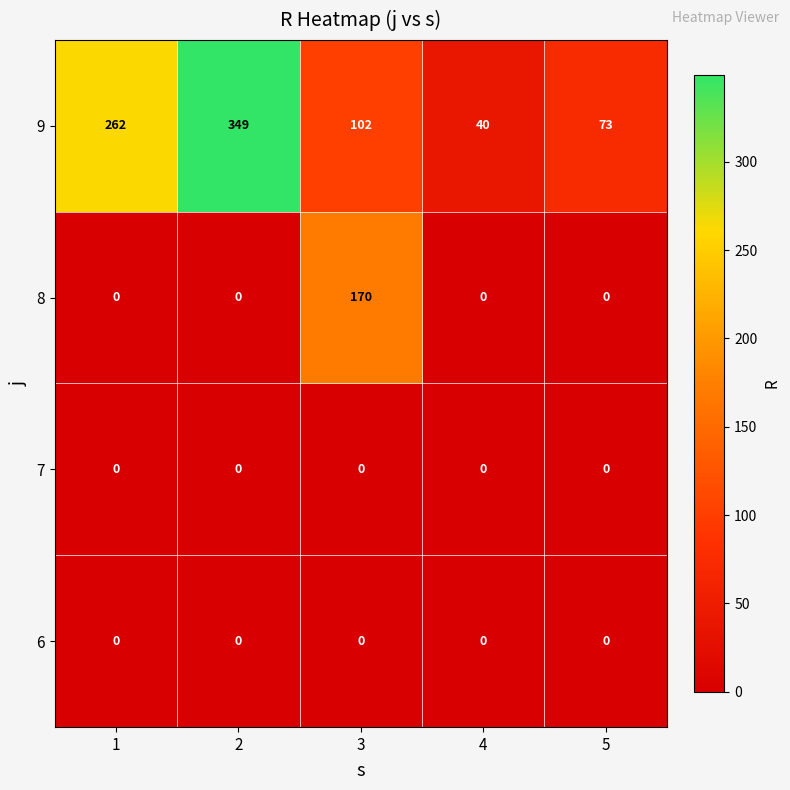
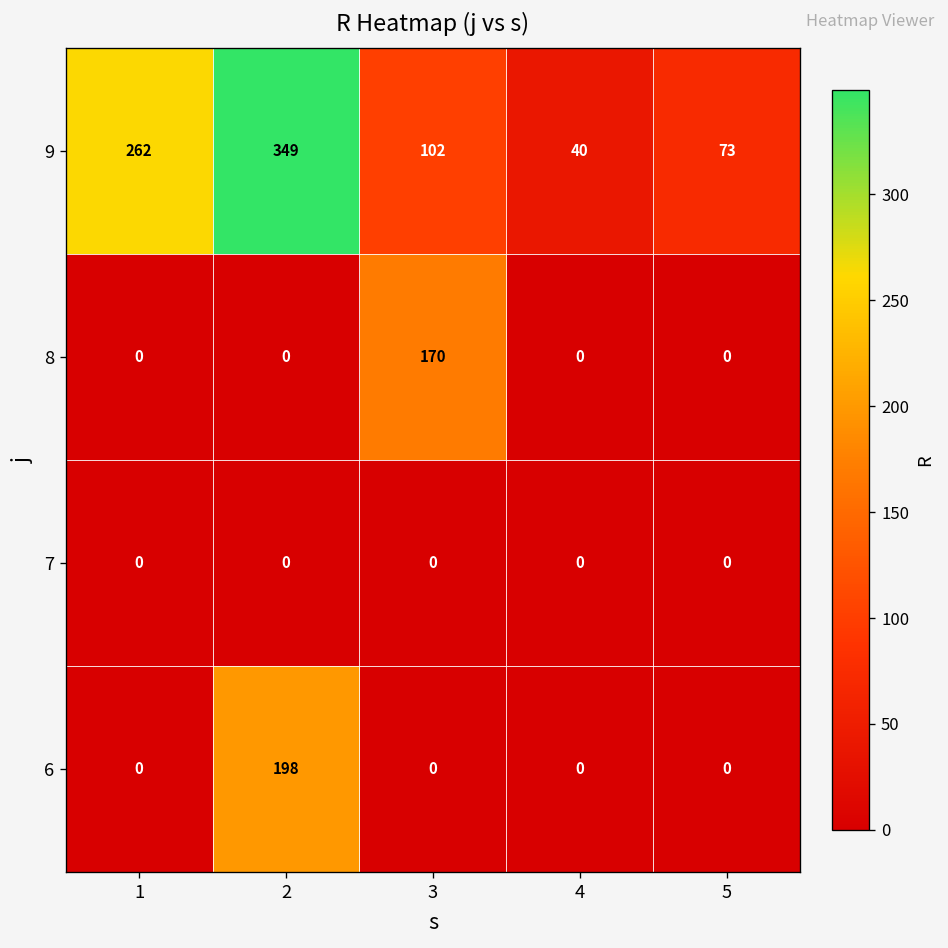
6, 2: 0 -> 198
